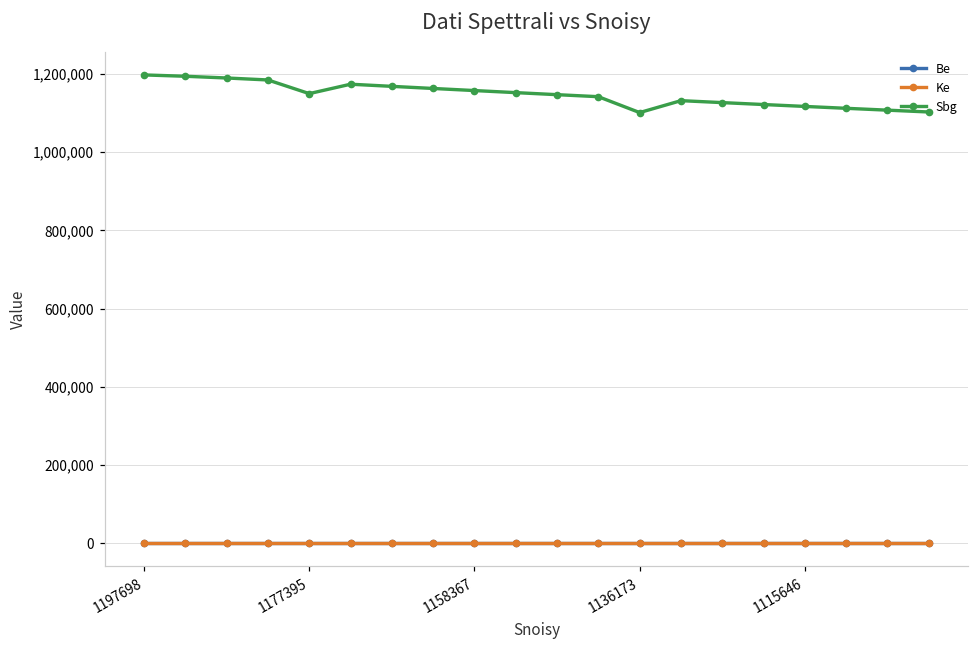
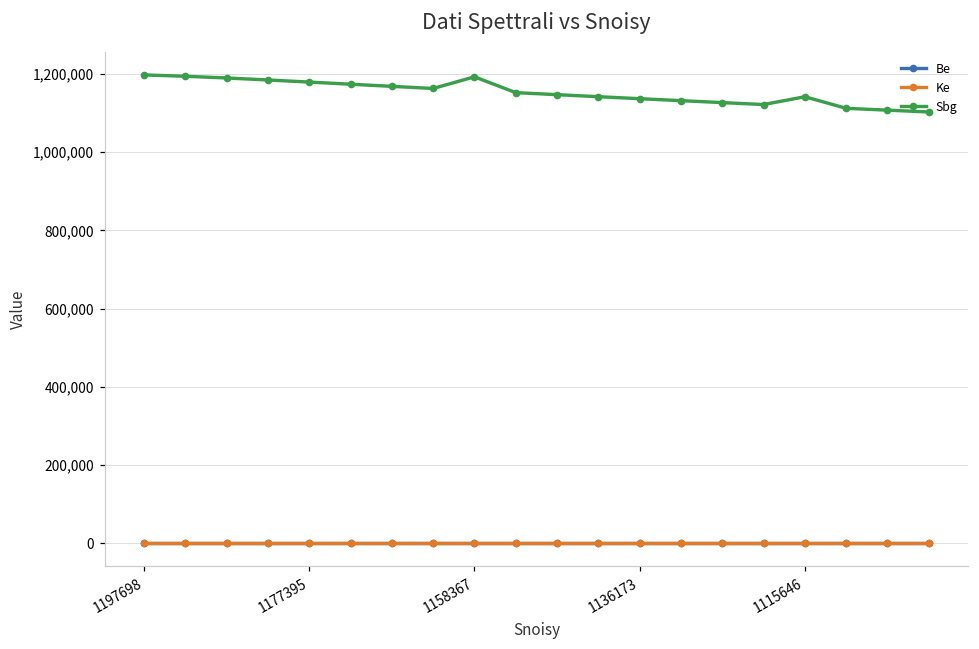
Sbg, 1177395: 1,150,000 -> 1,180,000
Sbg, 1158367: 1,160,000 -> 1,190,000
Sbg, 1136173: 1,100,000 -> 1,140,000
Sbg, 1115646: 1,120,000 -> 1,140,000
